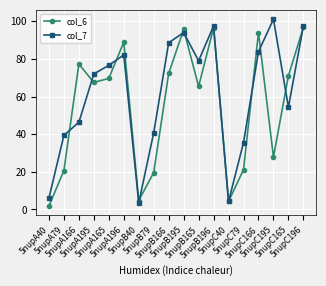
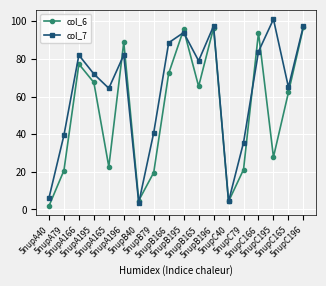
col_7, 5nupA166: 46 -> 82
col_6, 5nupA165: 70 -> 23
col_7, 5nupA165: 77 -> 64
col_6, 5nupC165: 71 -> 62
col_7, 5nupC165: 54 -> 65
